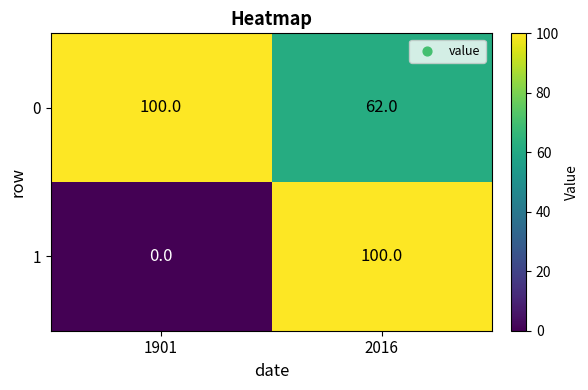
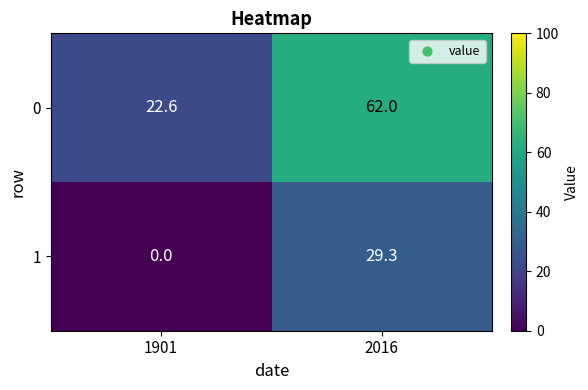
0, 1901: 100.0 -> 22.6
1, 2016: 100.0 -> 29.3
